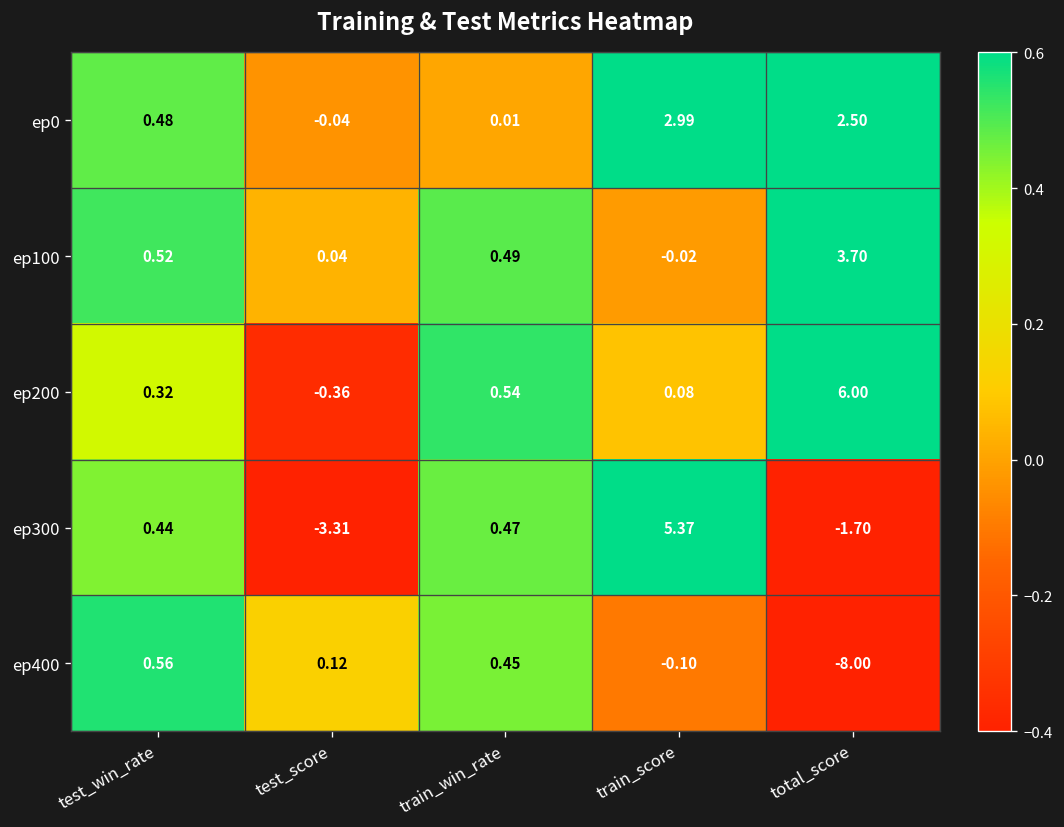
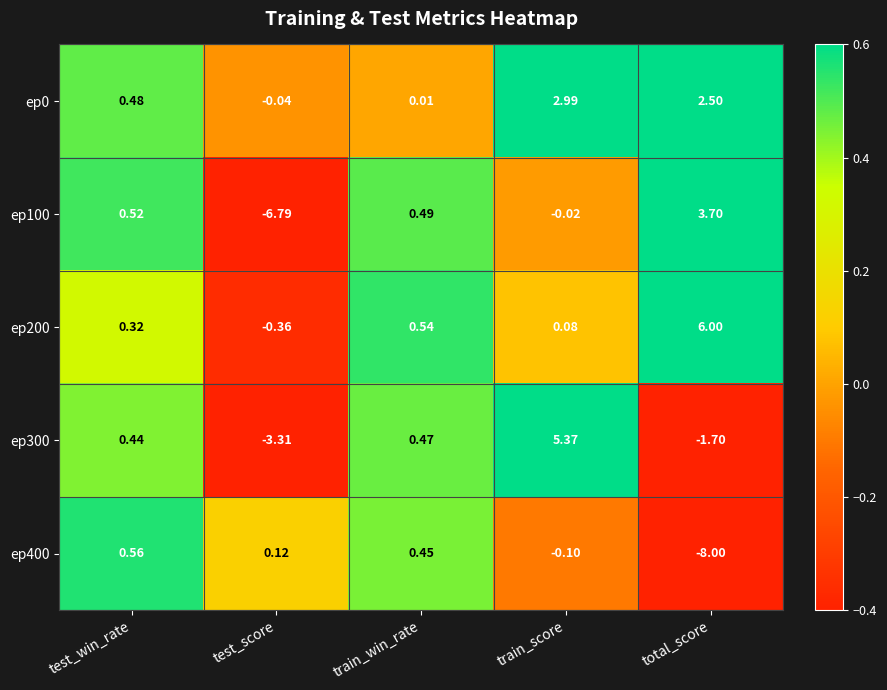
ep100, test_score: 0.04 -> -6.79
